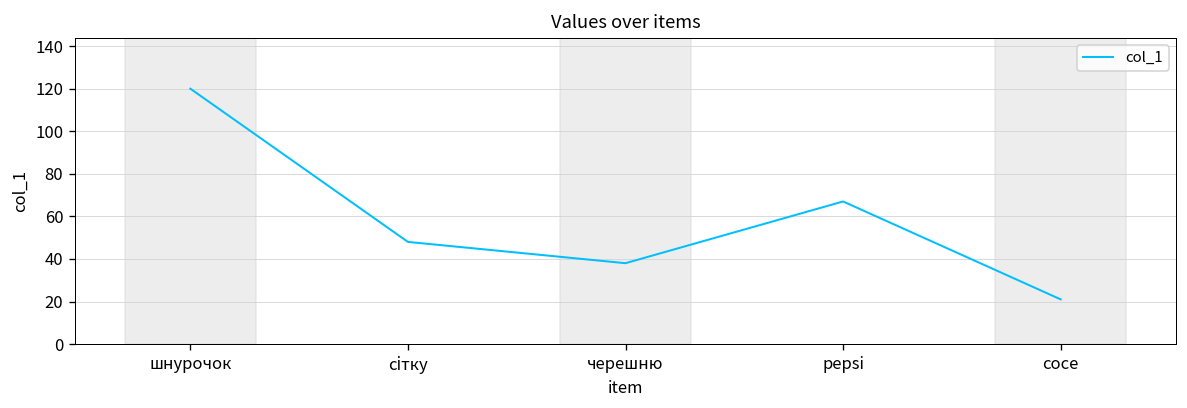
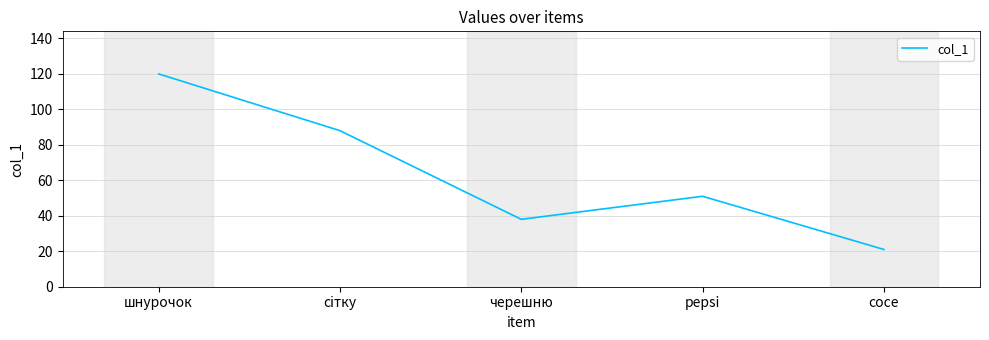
сітку: 48 -> 88
pepsi: 67 -> 51
